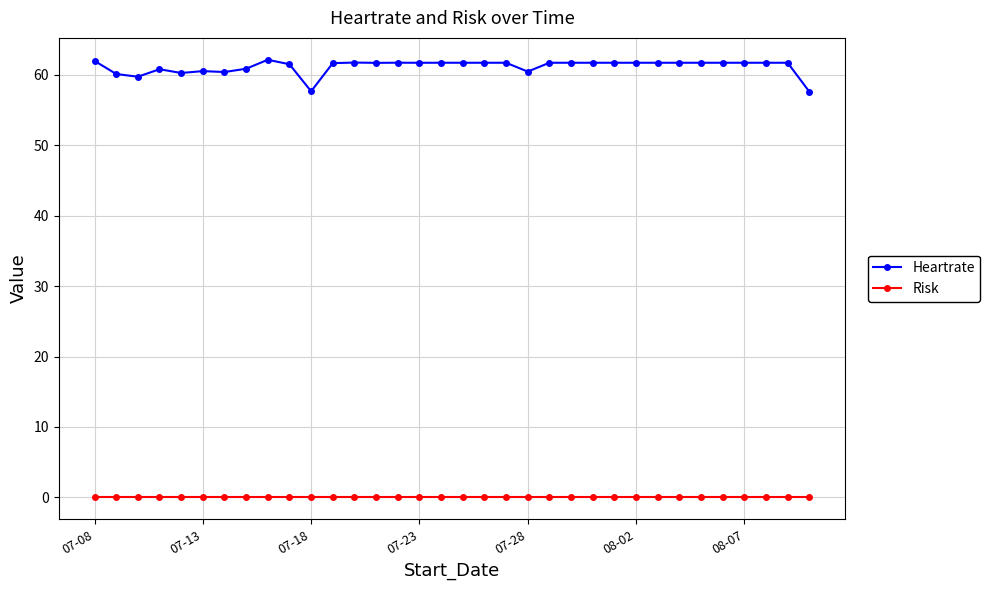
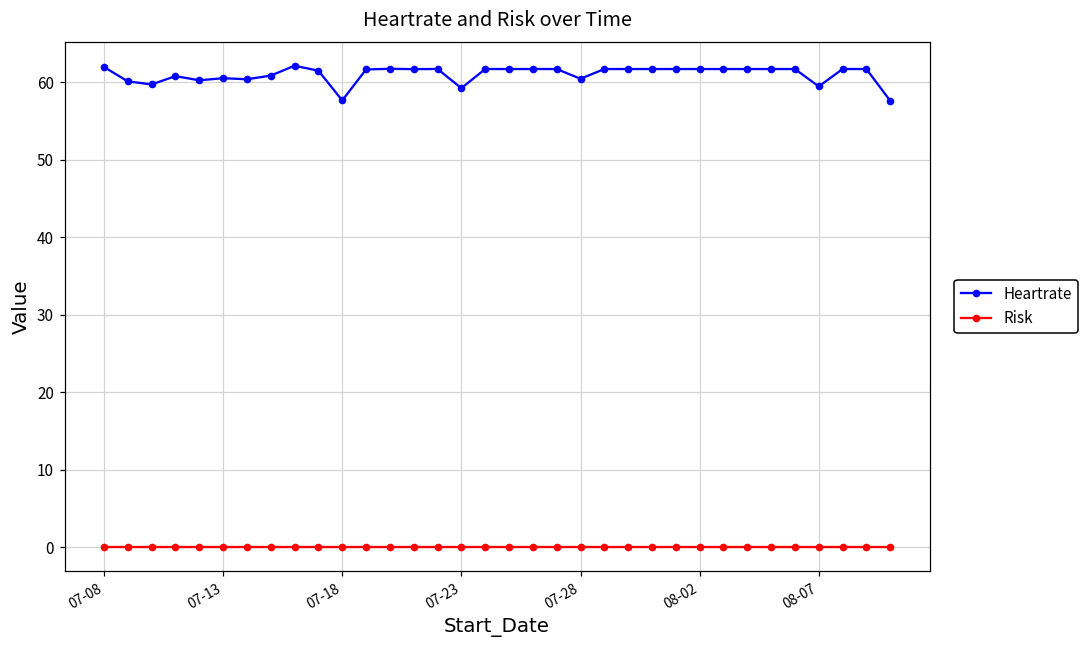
Heartrate, 07-23: 62 -> 59
Heartrate, 08-07: 62 -> 59
